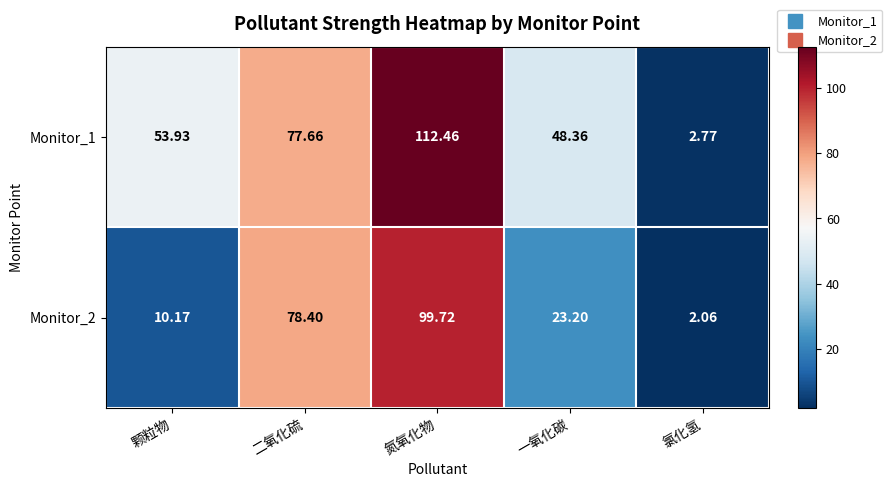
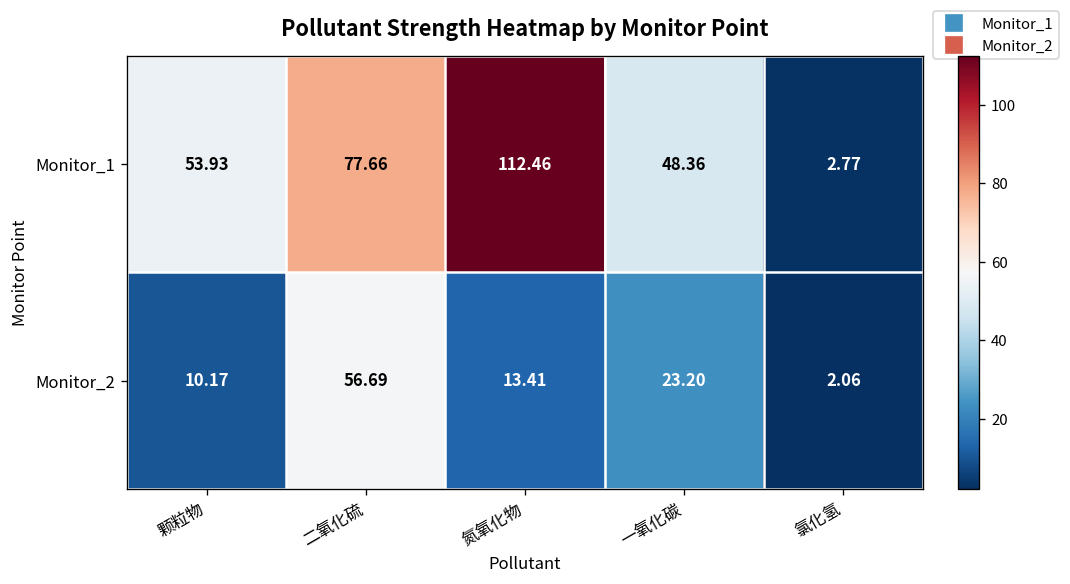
Monitor_2, 二氧化硫: 78.40 -> 56.69
Monitor_2, 氮氧化物: 99.72 -> 13.41
